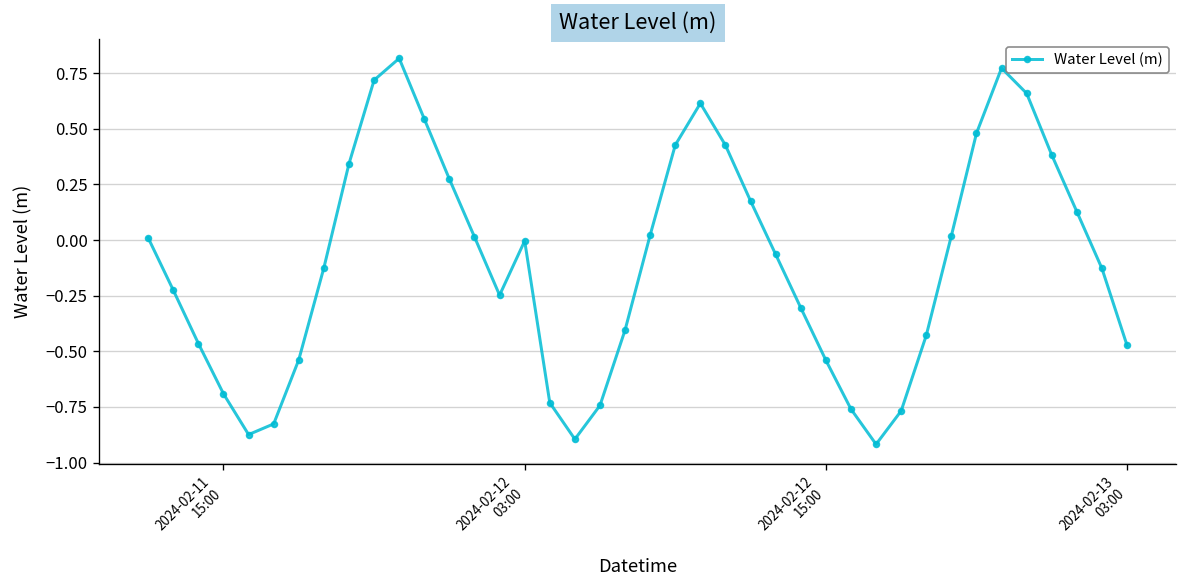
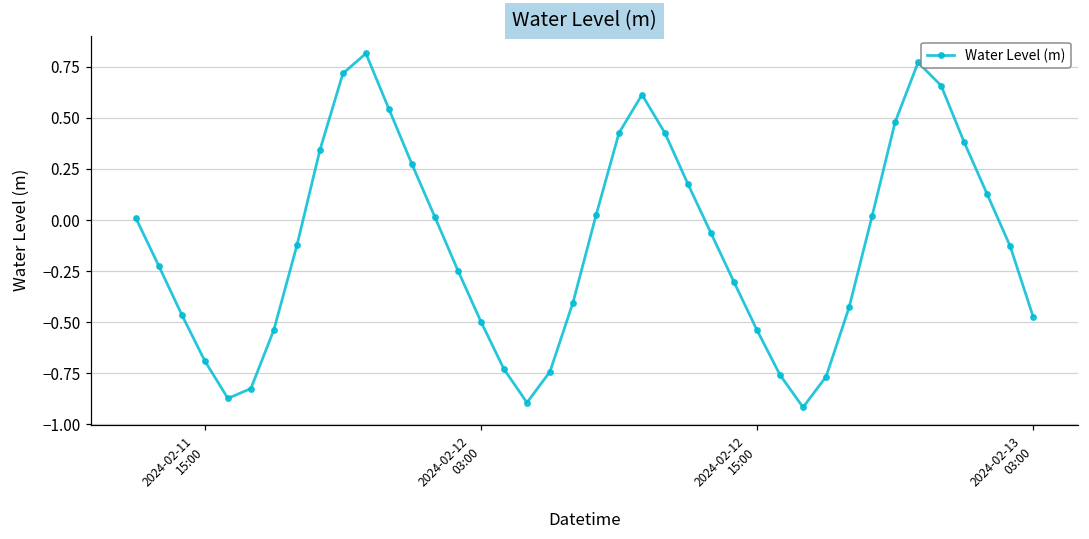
2024-02-12 03:00: 0.00 -> -0.50
